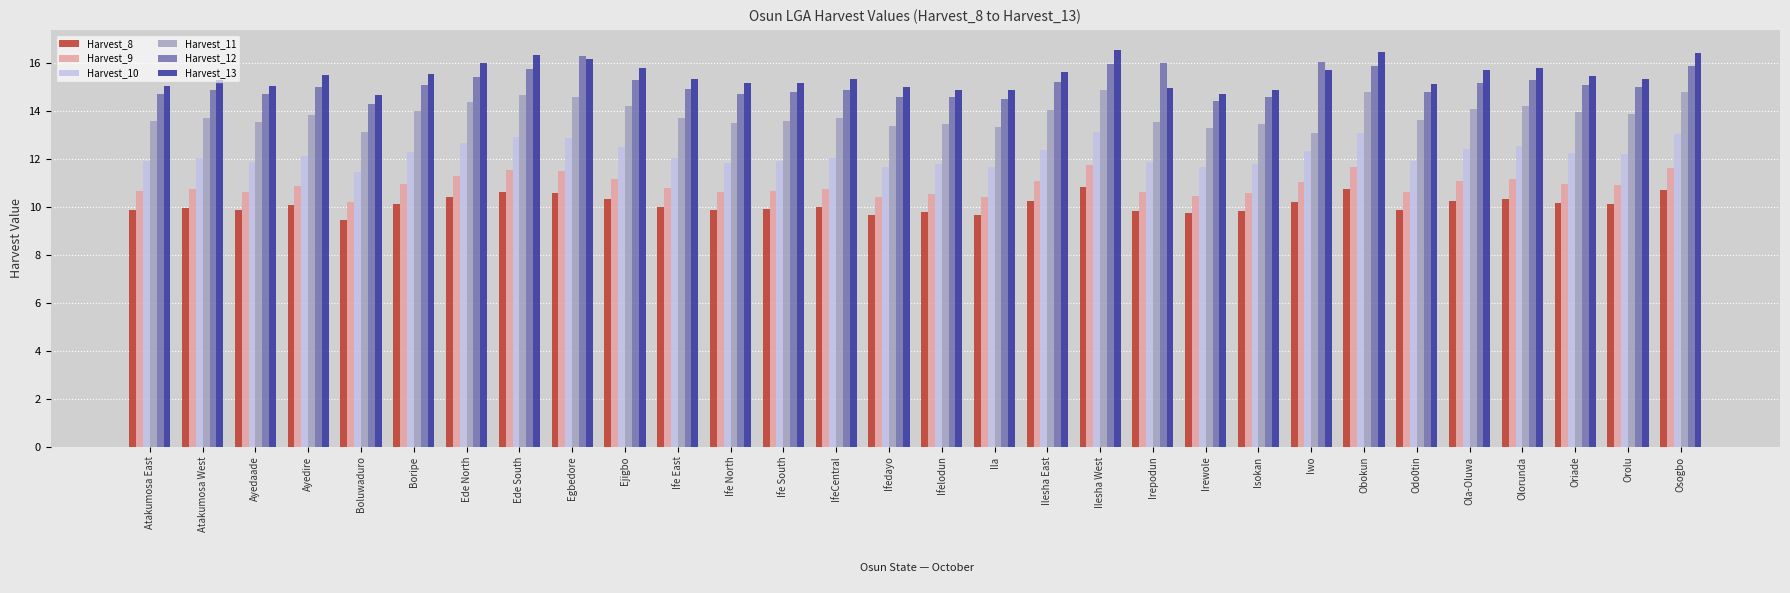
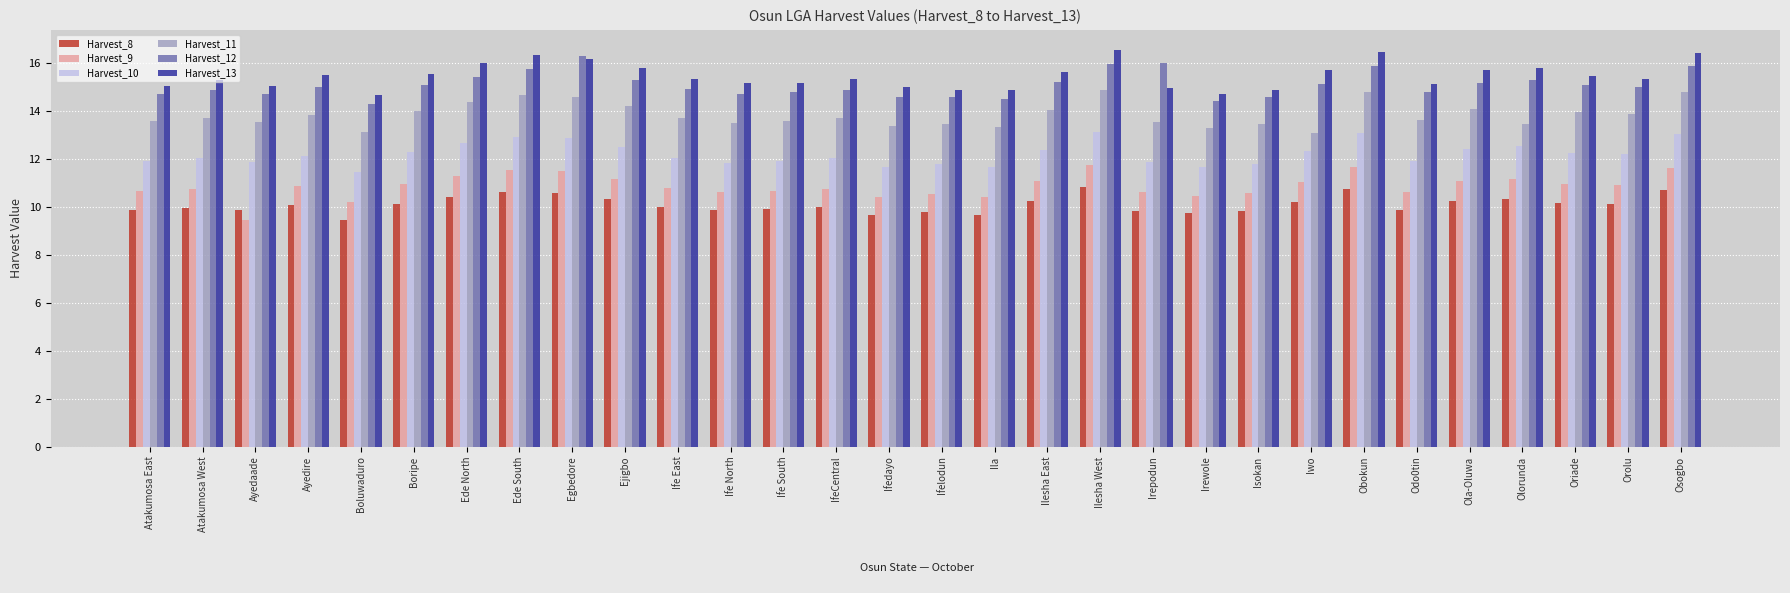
Harvest_9, Ayedaade: 10.6 -> 9.5
Harvest_12, Iwo: 16.0 -> 15.1
Harvest_11, Olorunda: 14.2 -> 13.4
